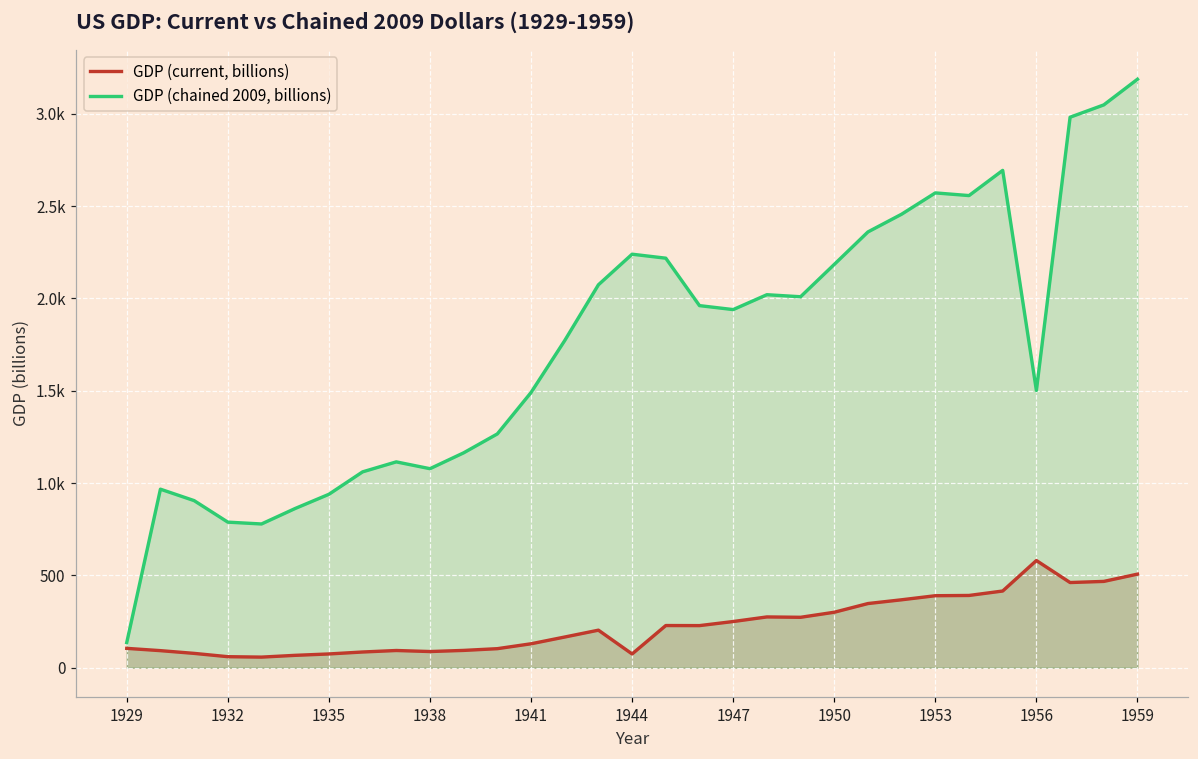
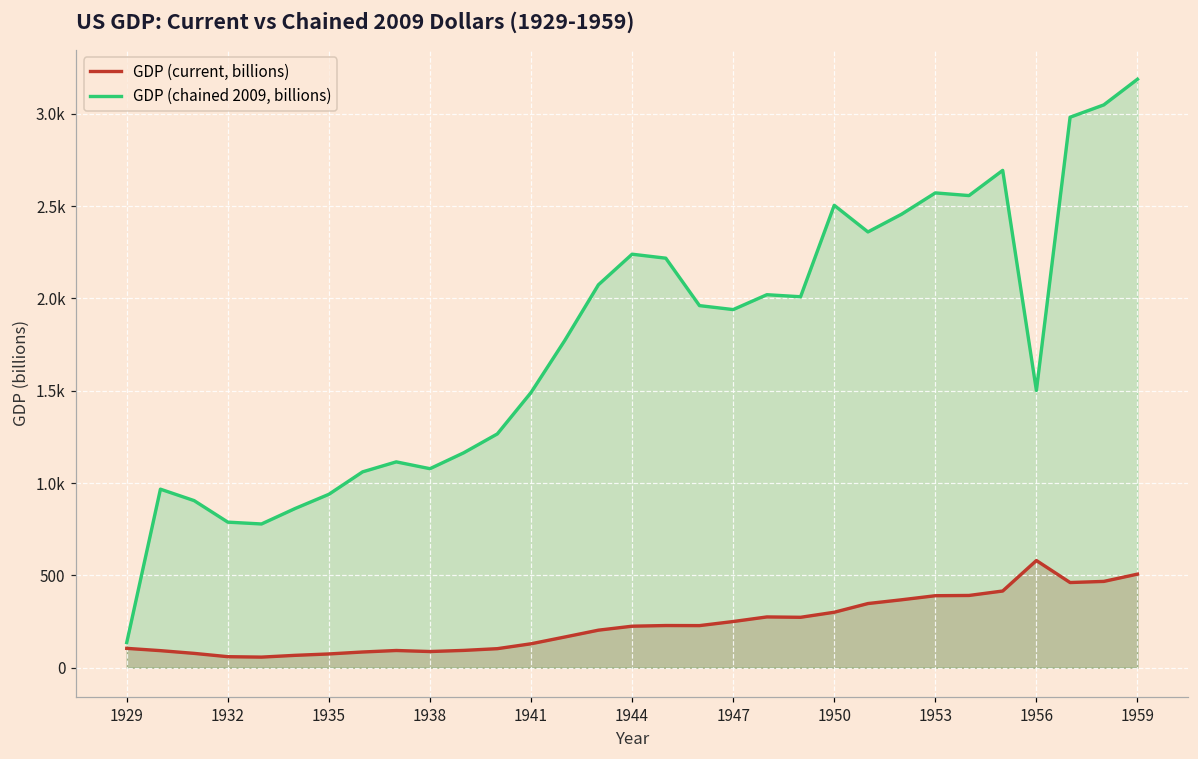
GDP (current, billions), 1944: 70 -> 220
GDP (chained 2009, billions), 1950: 2180 -> 2500
